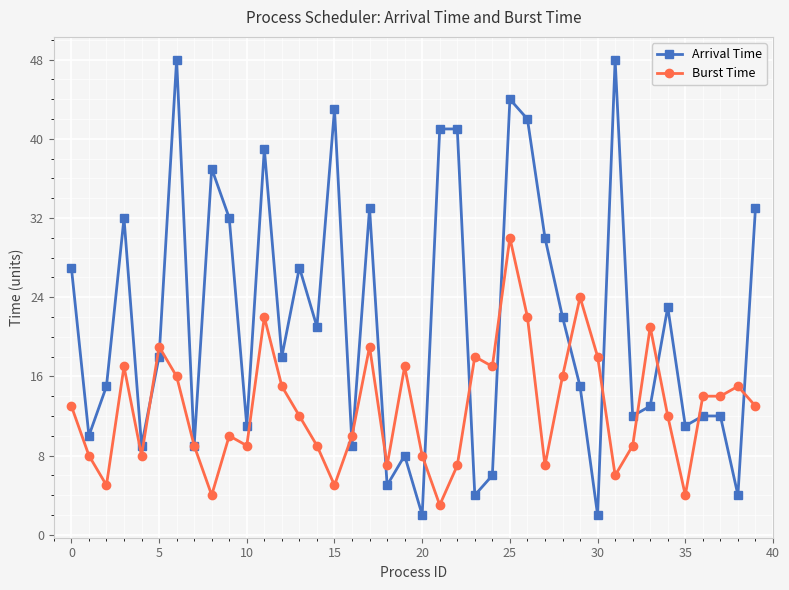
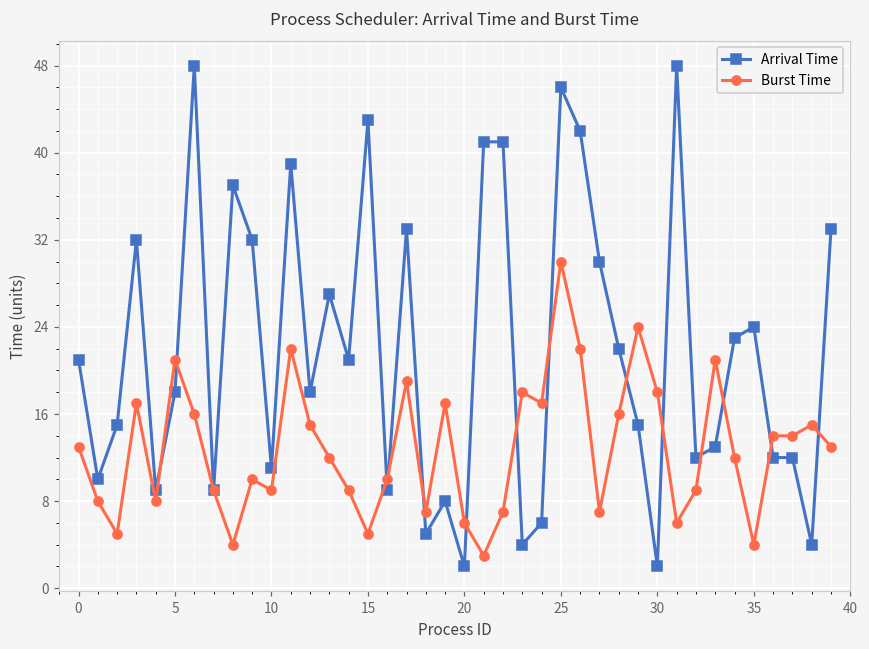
Arrival Time, 0: 27 -> 21
Burst Time, 5: 19 -> 21
Burst Time, 20: 8 -> 6
Arrival Time, 25: 44 -> 46
Arrival Time, 35: 11 -> 24
